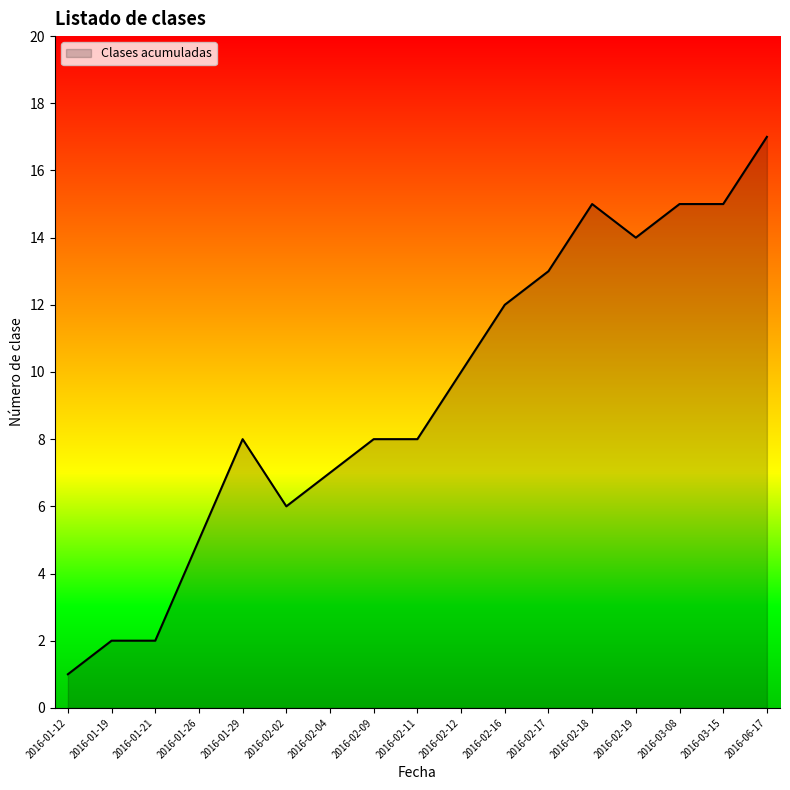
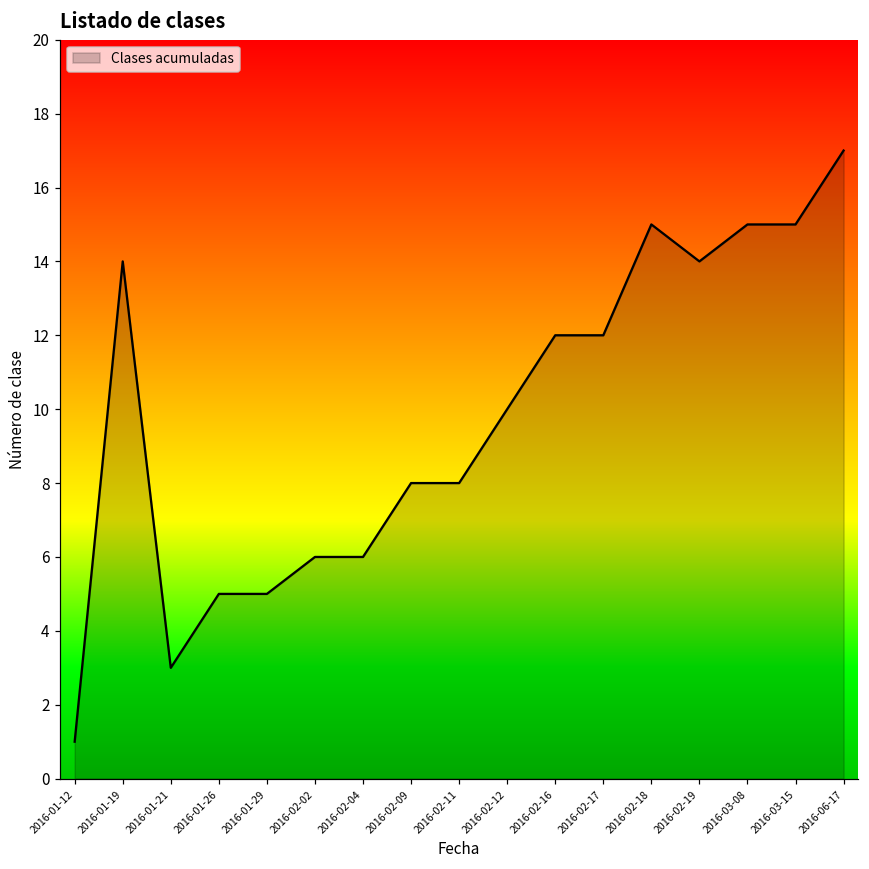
2016-01-19: 2 -> 14
2016-01-21: 2 -> 3
2016-01-29: 8 -> 5
2016-02-04: 7 -> 6
2016-02-17: 13 -> 12
